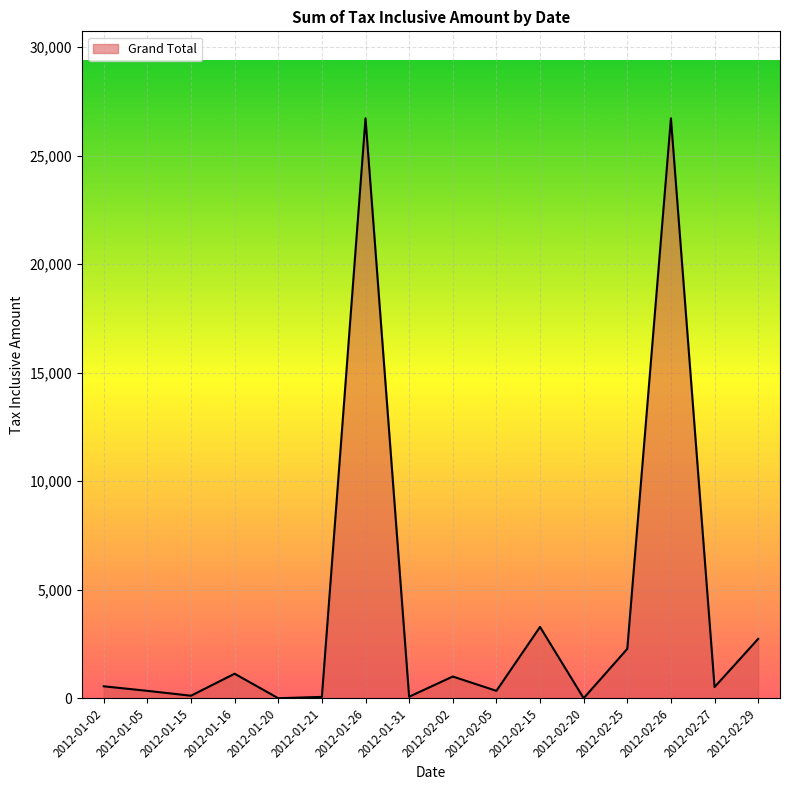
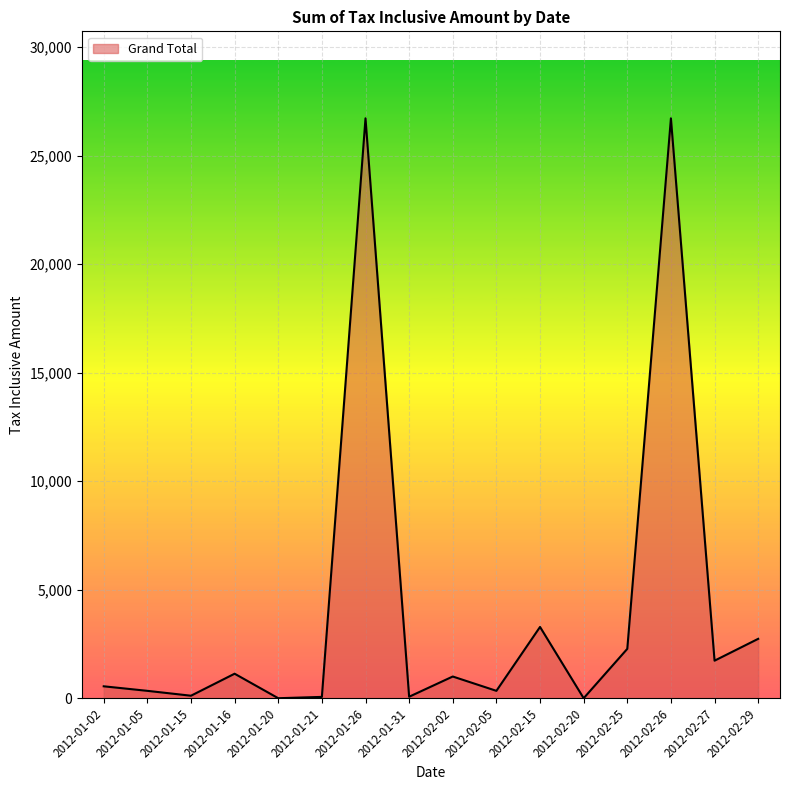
2012-02-27: 500 -> 1,700
